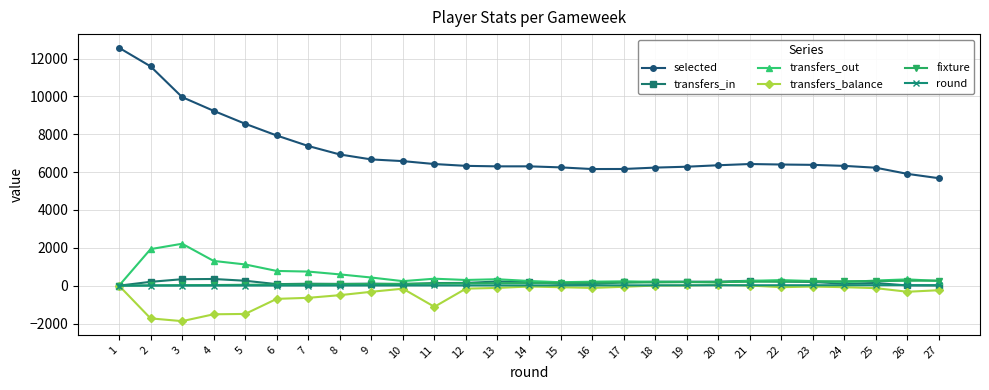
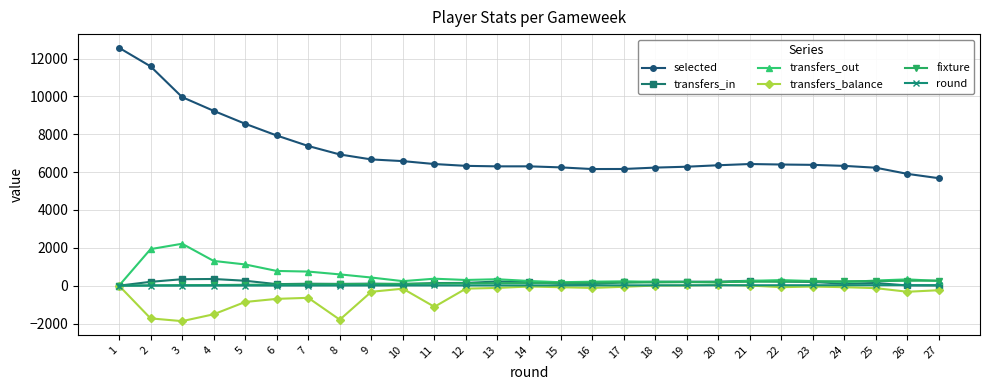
transfers_balance, 5: -1500 -> -900
transfers_balance, 8: -500 -> -1800
